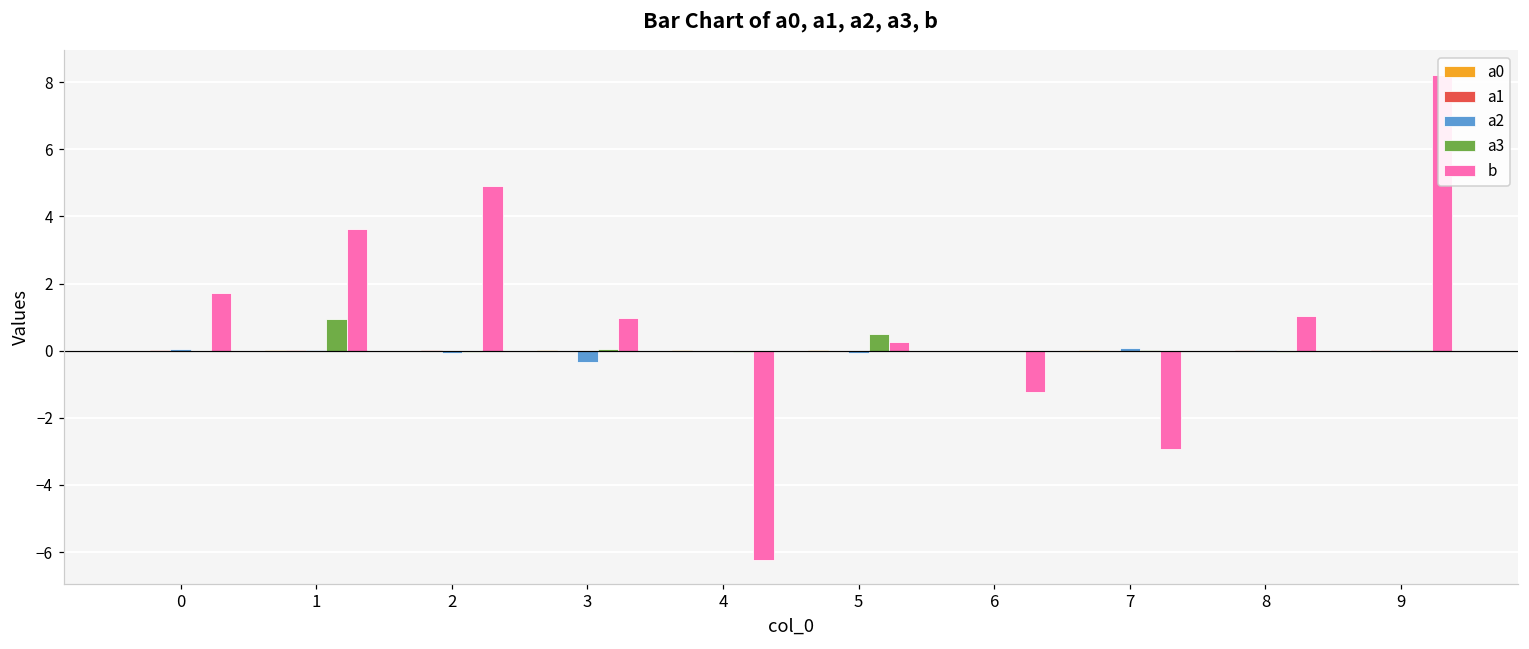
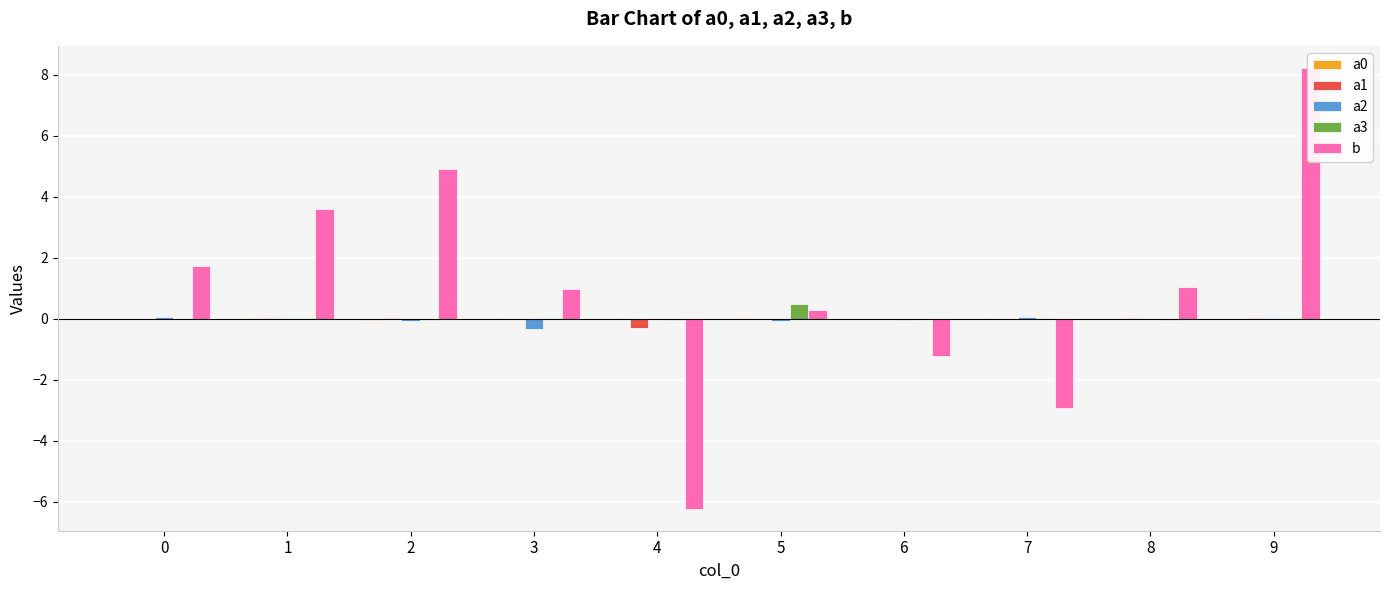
a3, 1: 1.0 -> 0.0
a1, 4: 0.0 -> -0.3
